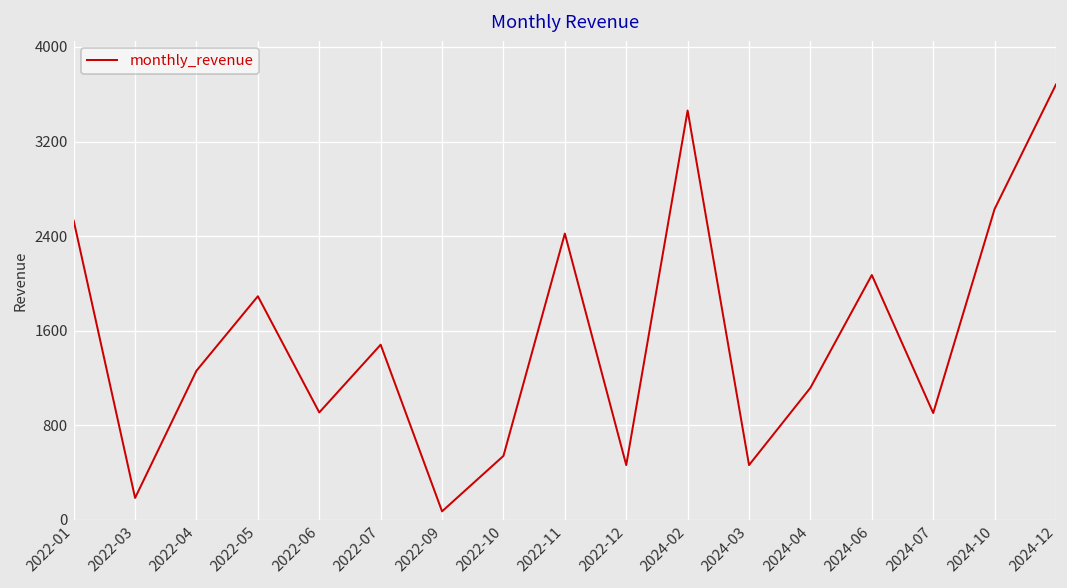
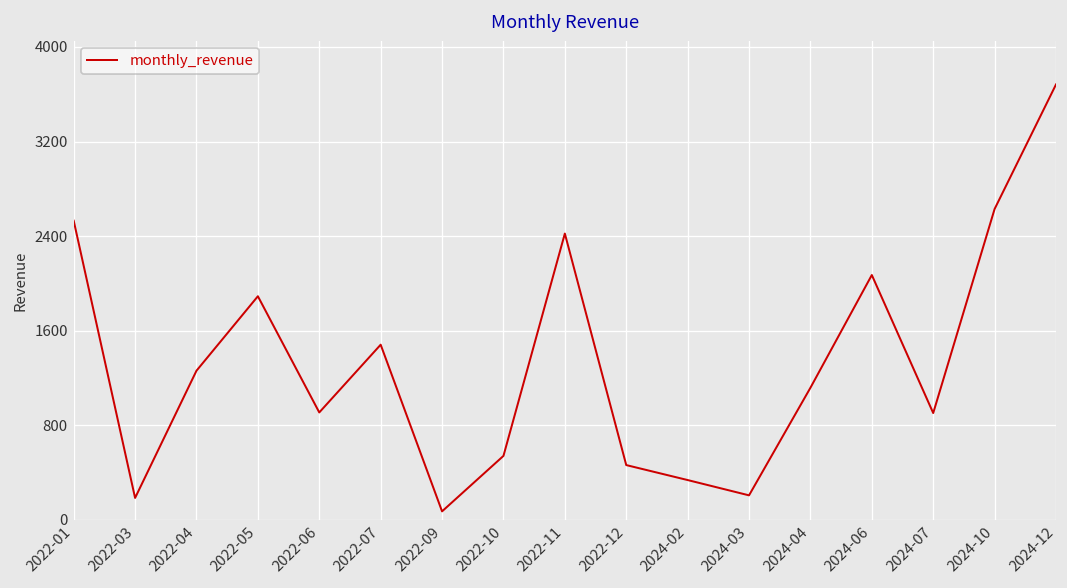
2024-02: 3500 -> 300
2024-03: 500 -> 200
